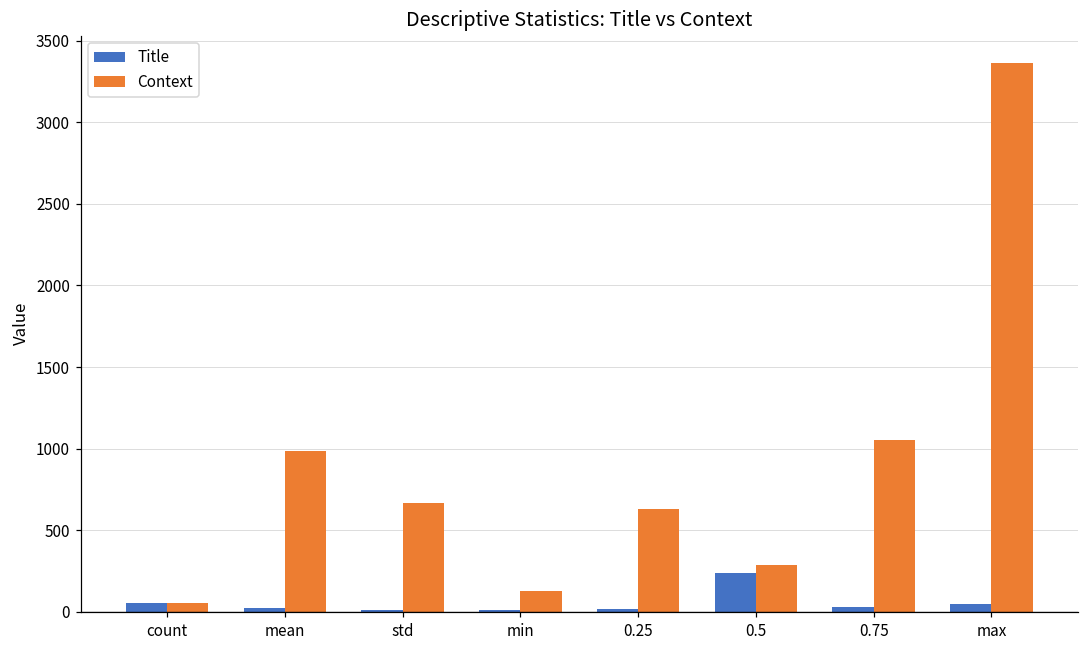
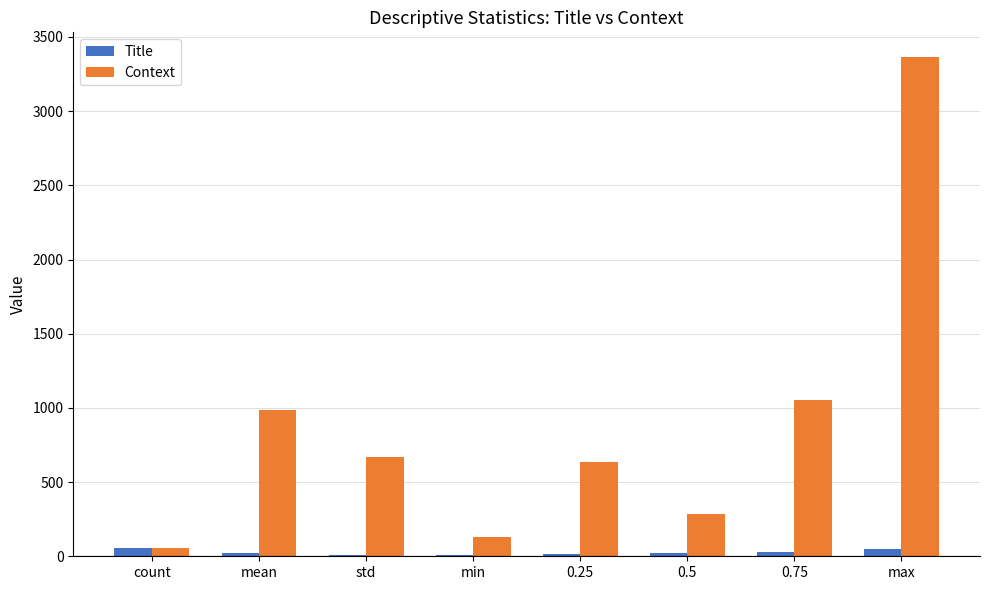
Title, 0.5: 240 -> 20
